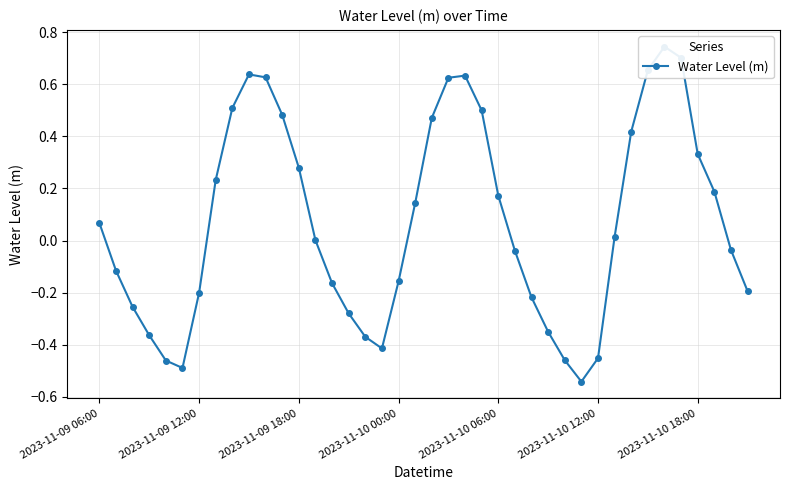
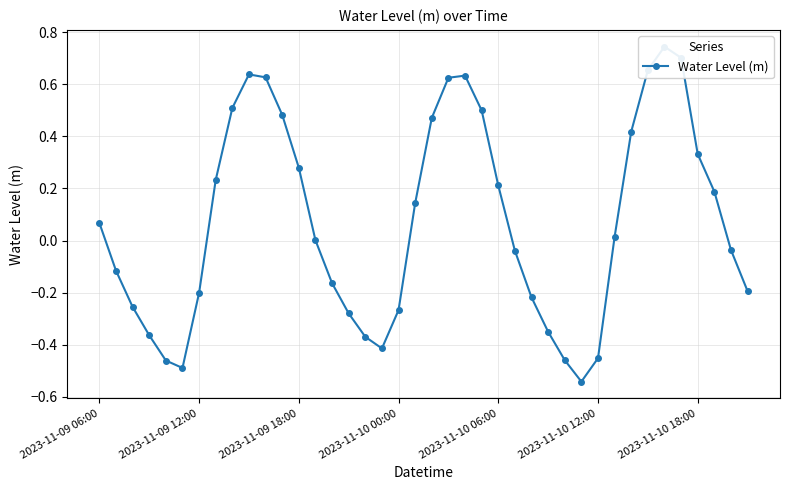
2023-11-10 00:00: -0.16 -> -0.27
2023-11-10 06:00: 0.17 -> 0.21
